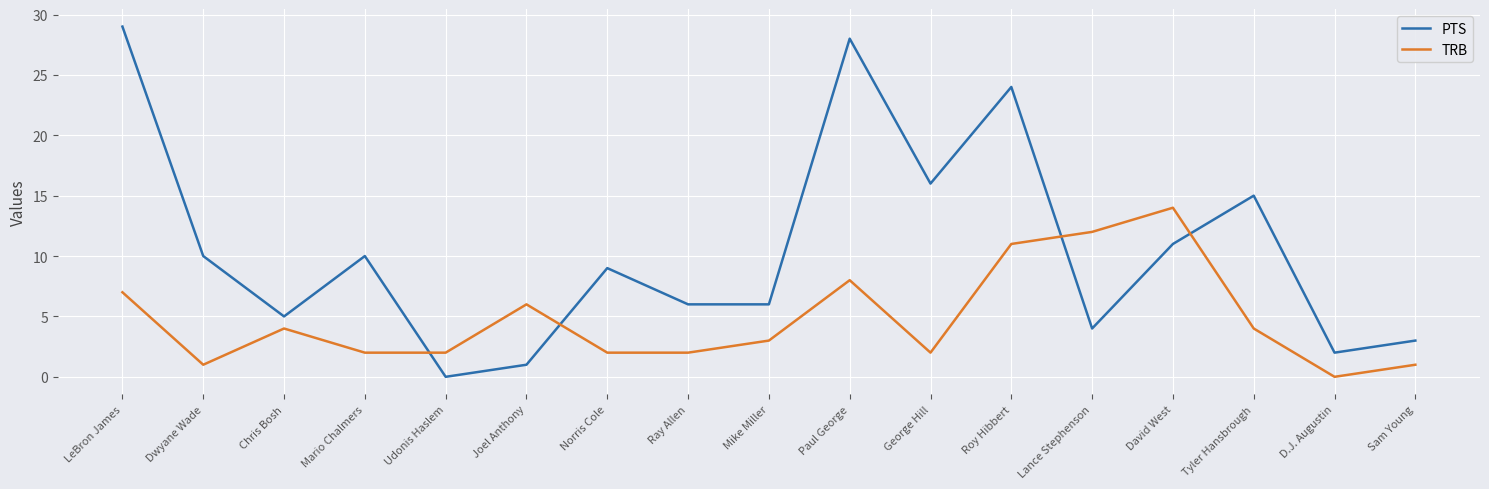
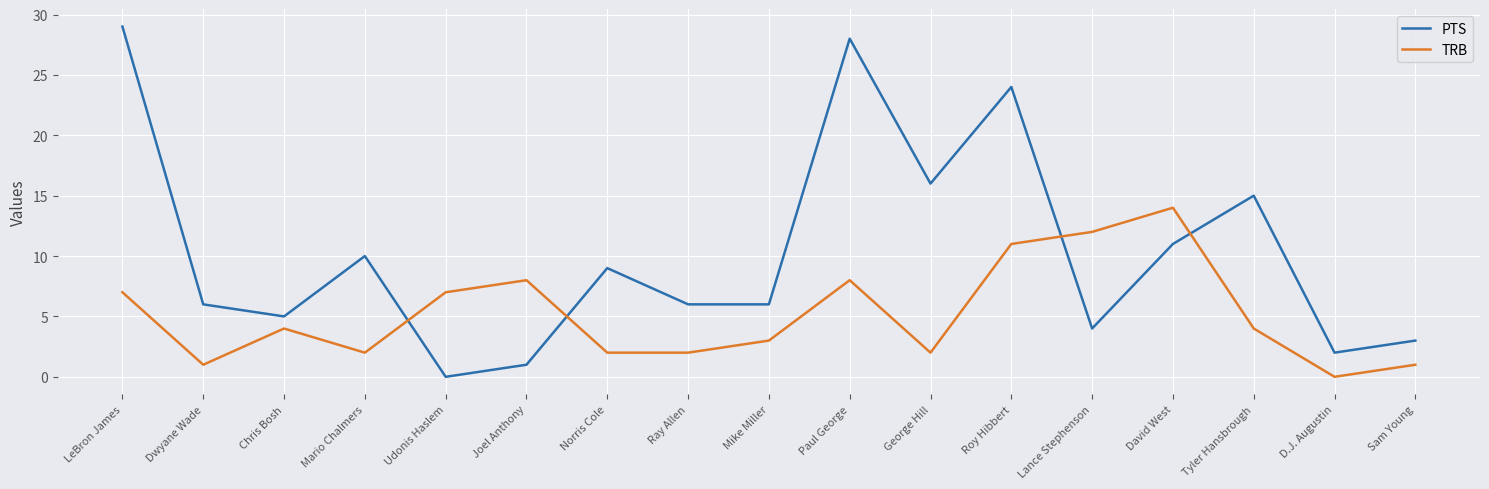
PTS, Dwyane Wade: 10 -> 6
TRB, Udonis Haslem: 2 -> 7
TRB, Joel Anthony: 6 -> 8
